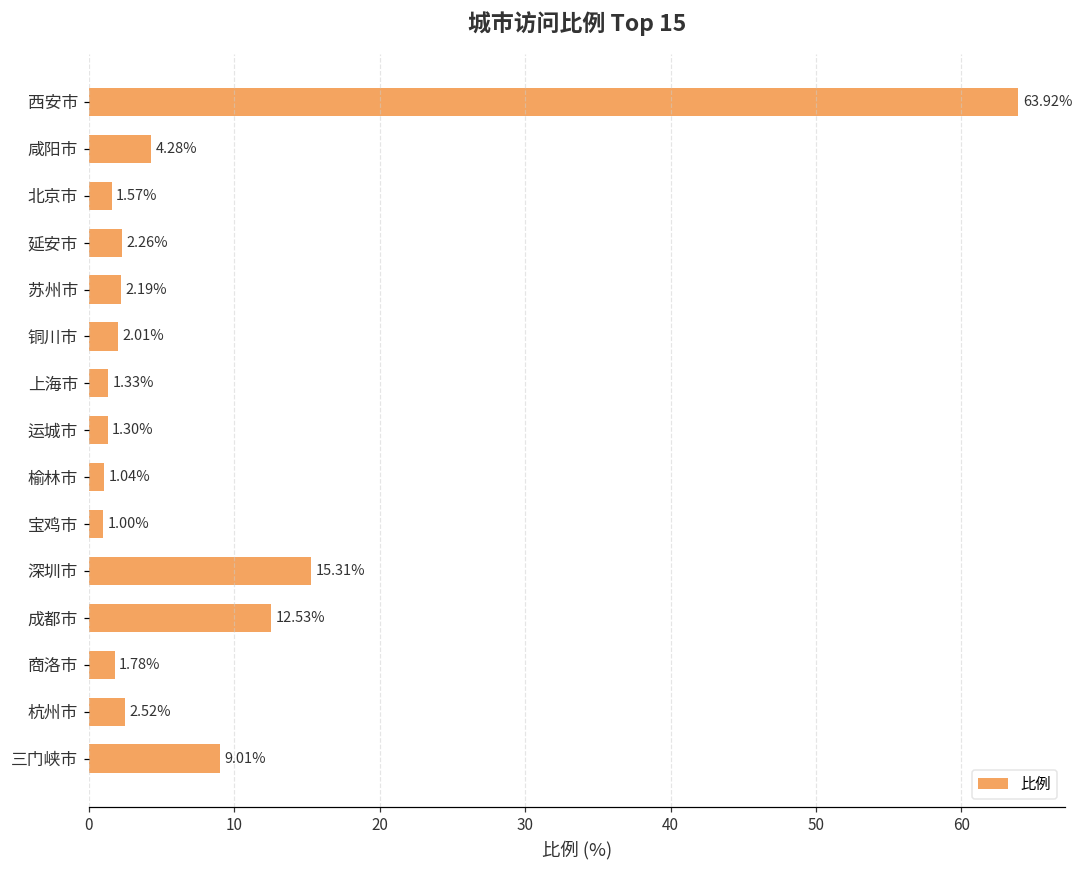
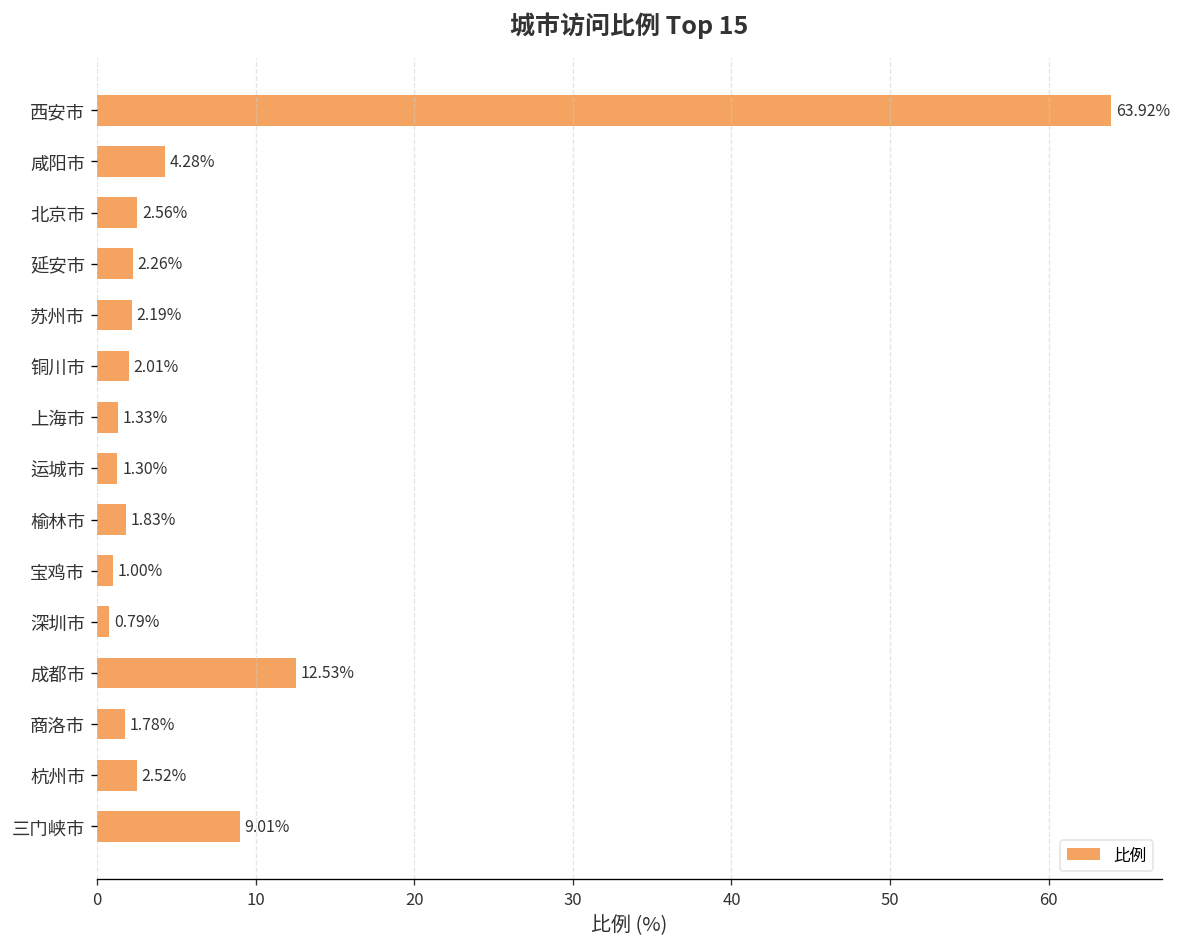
北京市: 1.57% -> 2.56%
榆林市: 1.04% -> 1.83%
深圳市: 15.31% -> 0.79%
